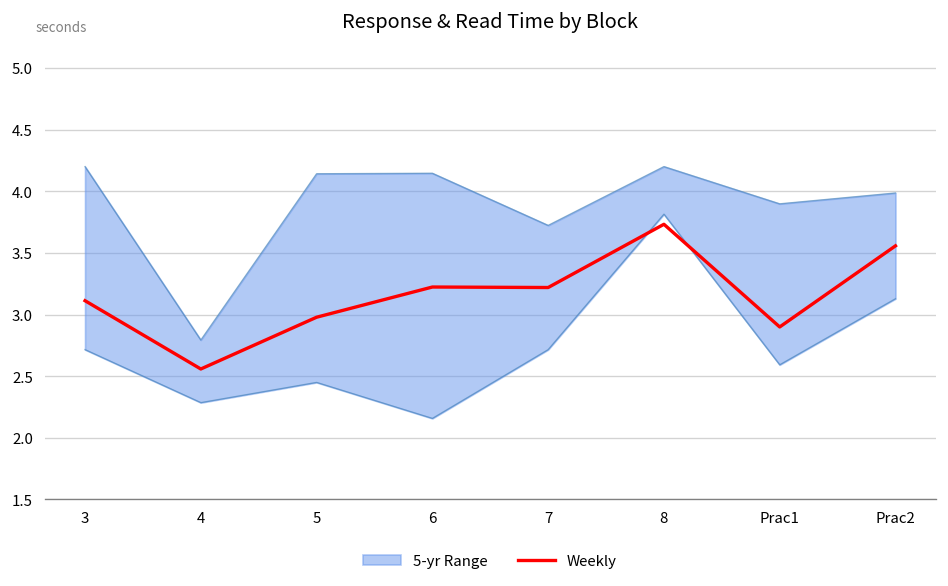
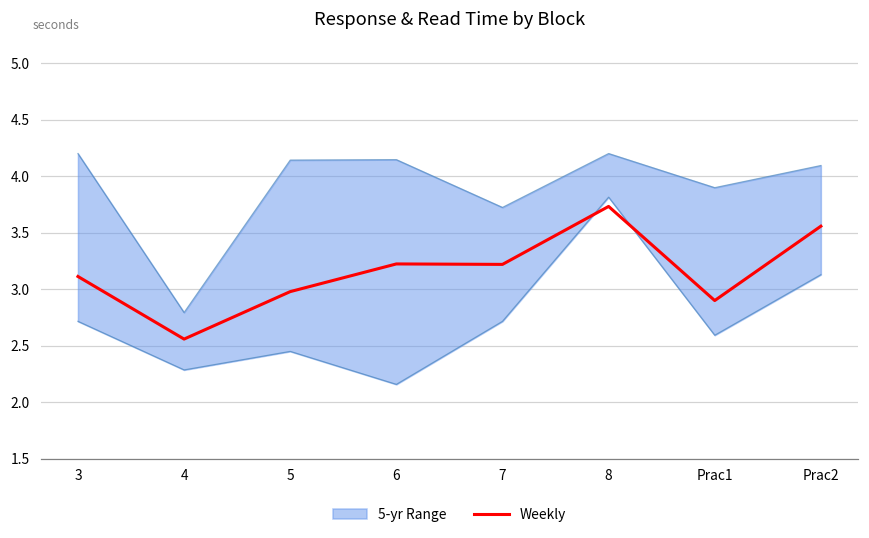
5-yr Range, Prac2: 3.99 -> 4.09
